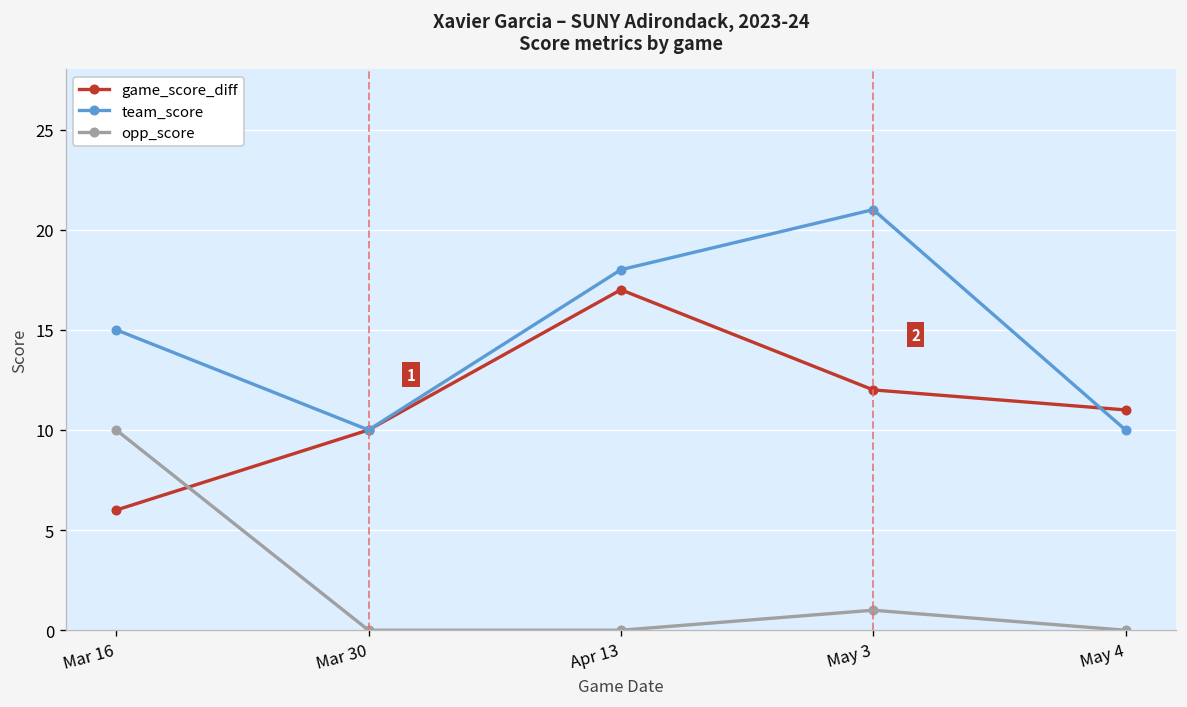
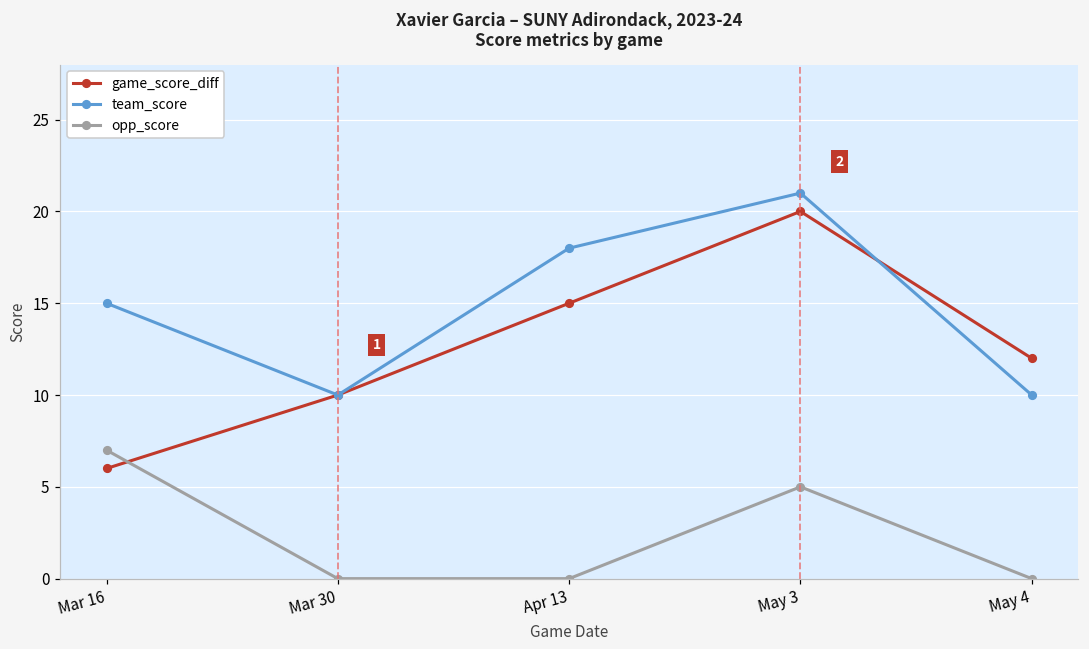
opp_score, Mar 16: 10 -> 7
game_score_diff, Apr 13: 17 -> 15
game_score_diff, May 3: 12 -> 20
opp_score, May 3: 1 -> 5
game_score_diff, May 4: 11 -> 12
